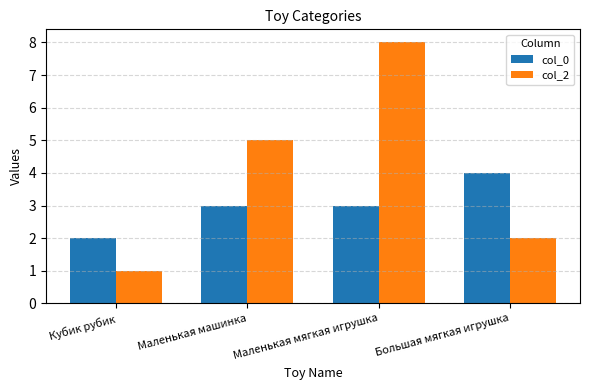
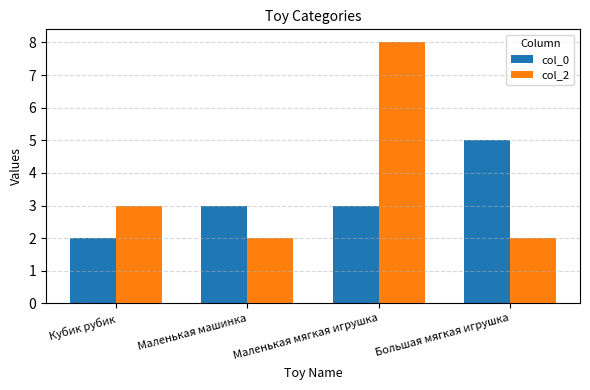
col_2, Кубик рубик: 1 -> 3
col_2, Маленькая машинка: 5 -> 2
col_0, Большая мягкая игрушка: 4 -> 5
